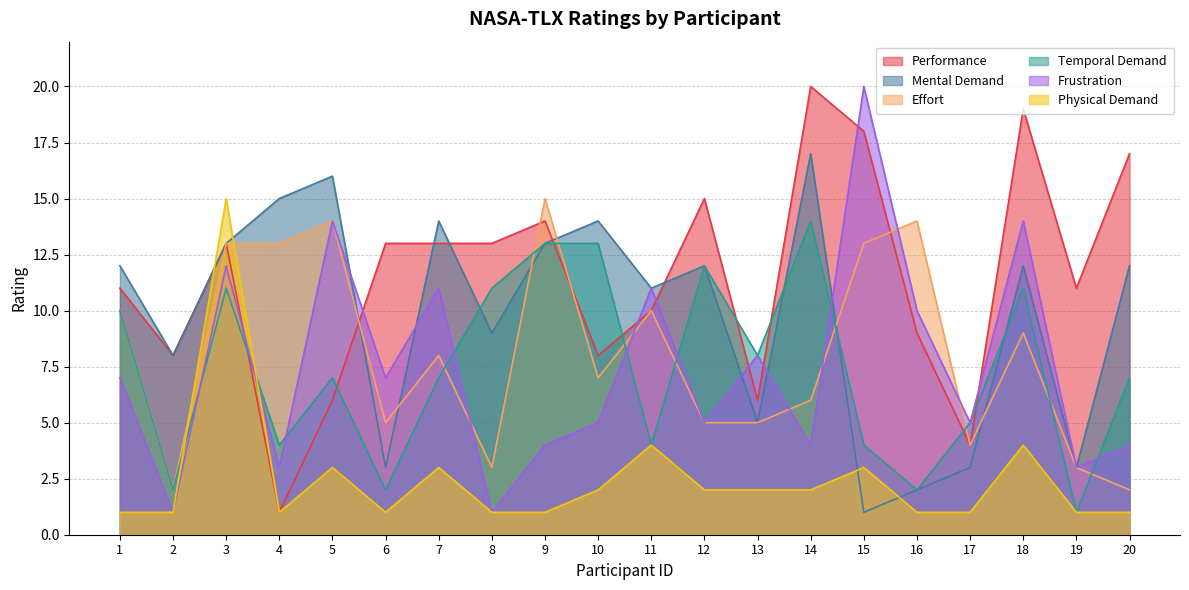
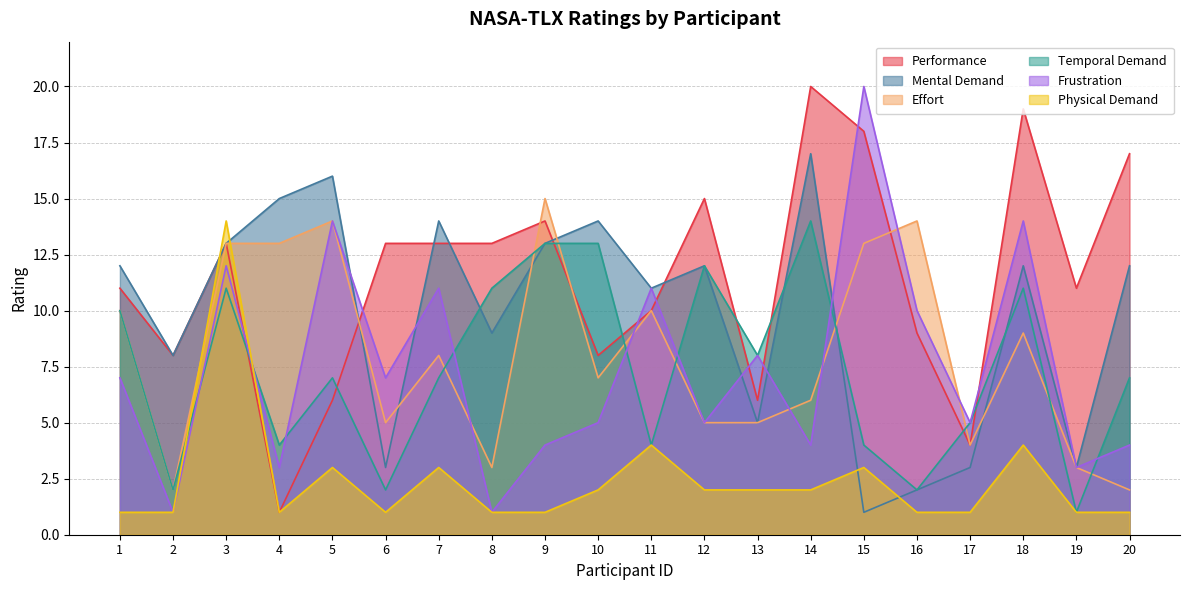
Physical Demand, 3: 15 -> 14
